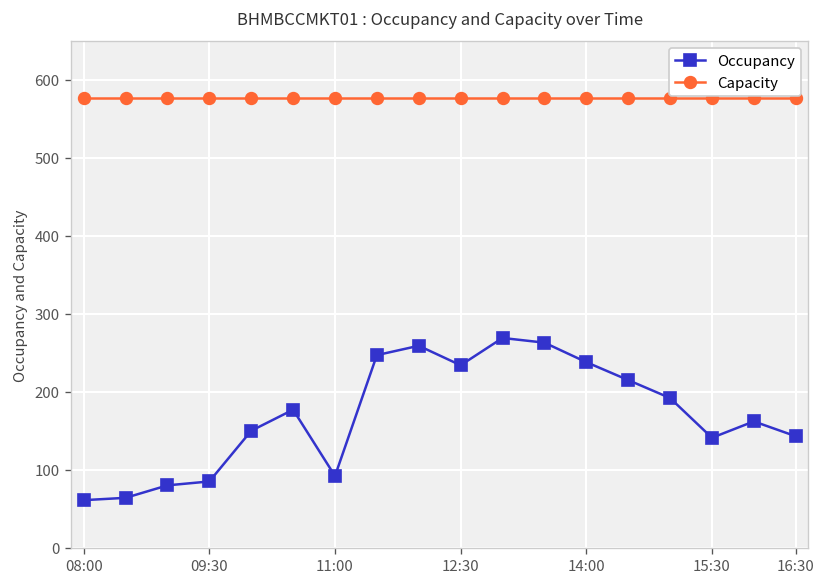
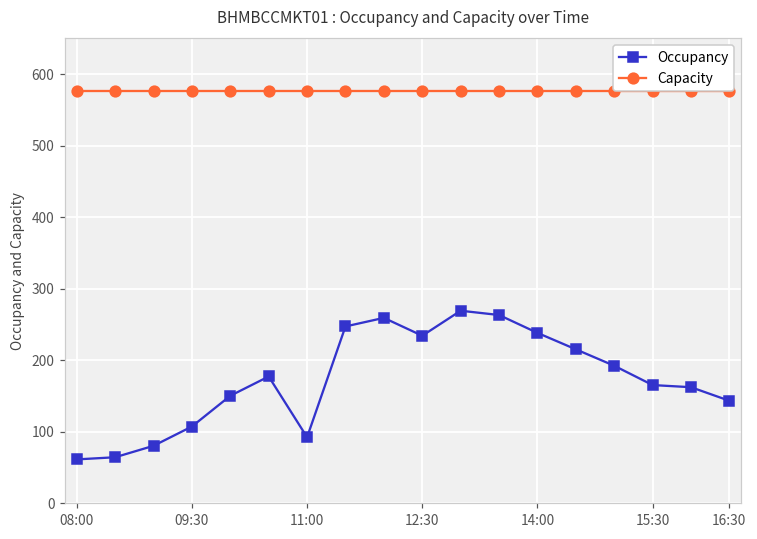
Occupancy, 09:30: 90 -> 110
Occupancy, 15:30: 140 -> 170
